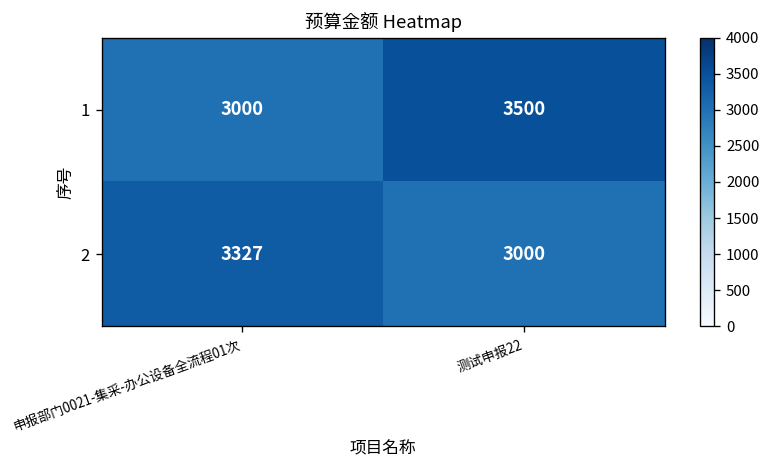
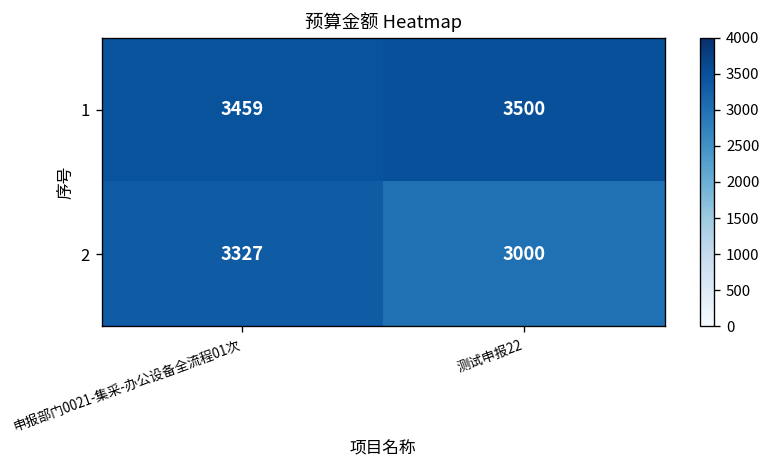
1, 申报部门0021-集采-办公设备全流程01次: 3000 -> 3459
